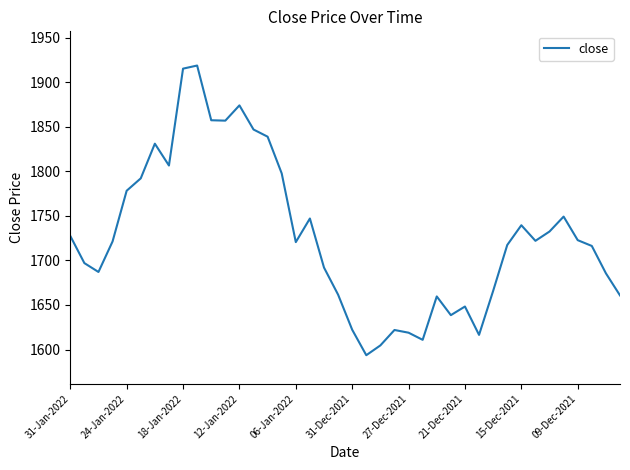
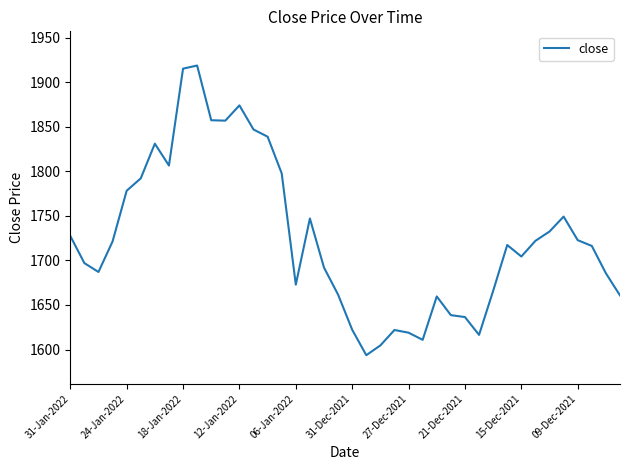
06-Jan-2022: 1720 -> 1670
21-Dec-2021: 1650 -> 1640
15-Dec-2021: 1740 -> 1700
